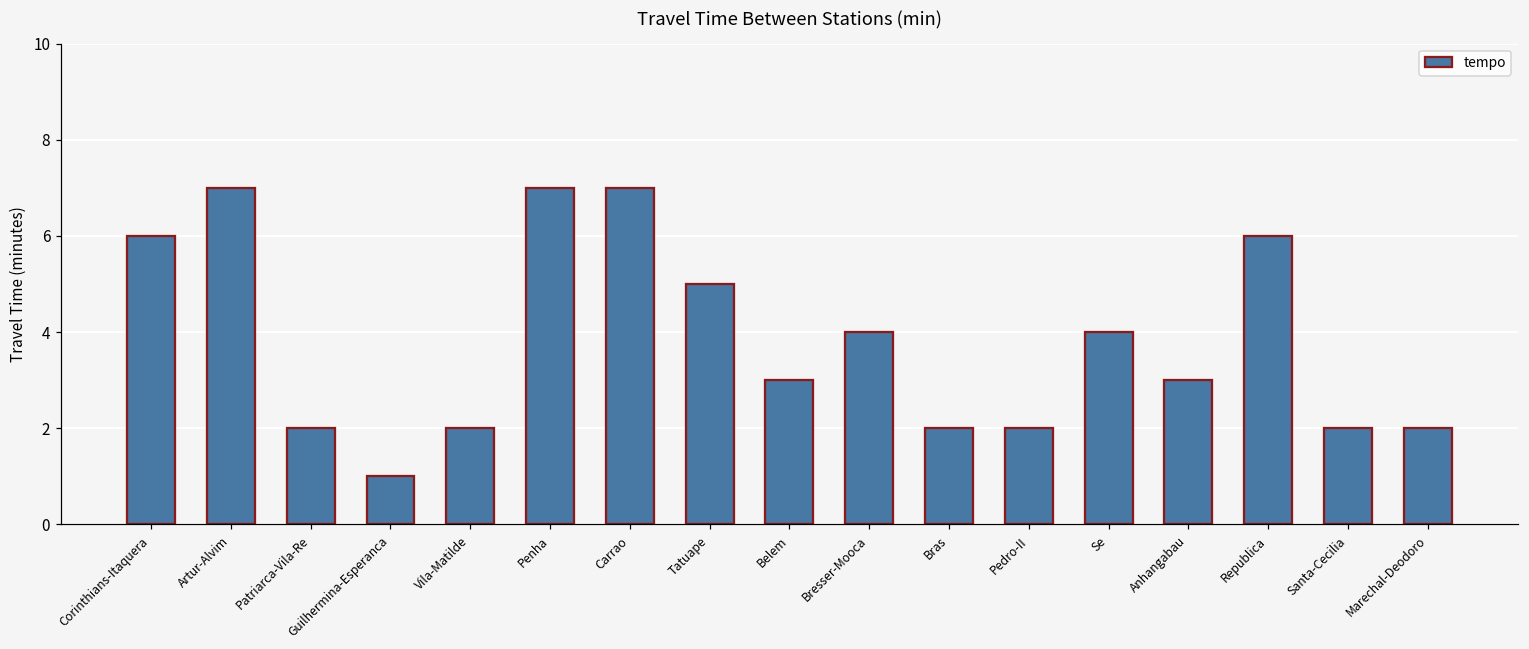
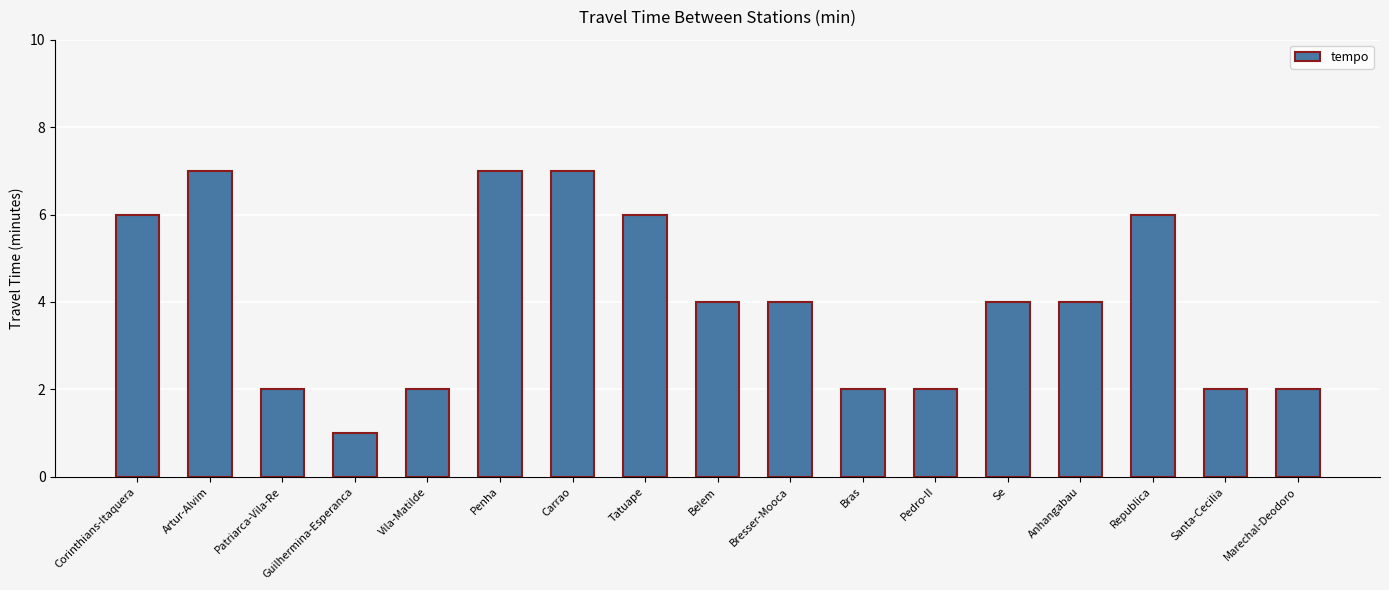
Tatuape: 5 -> 6
Belem: 3 -> 4
Anhangabau: 3 -> 4
